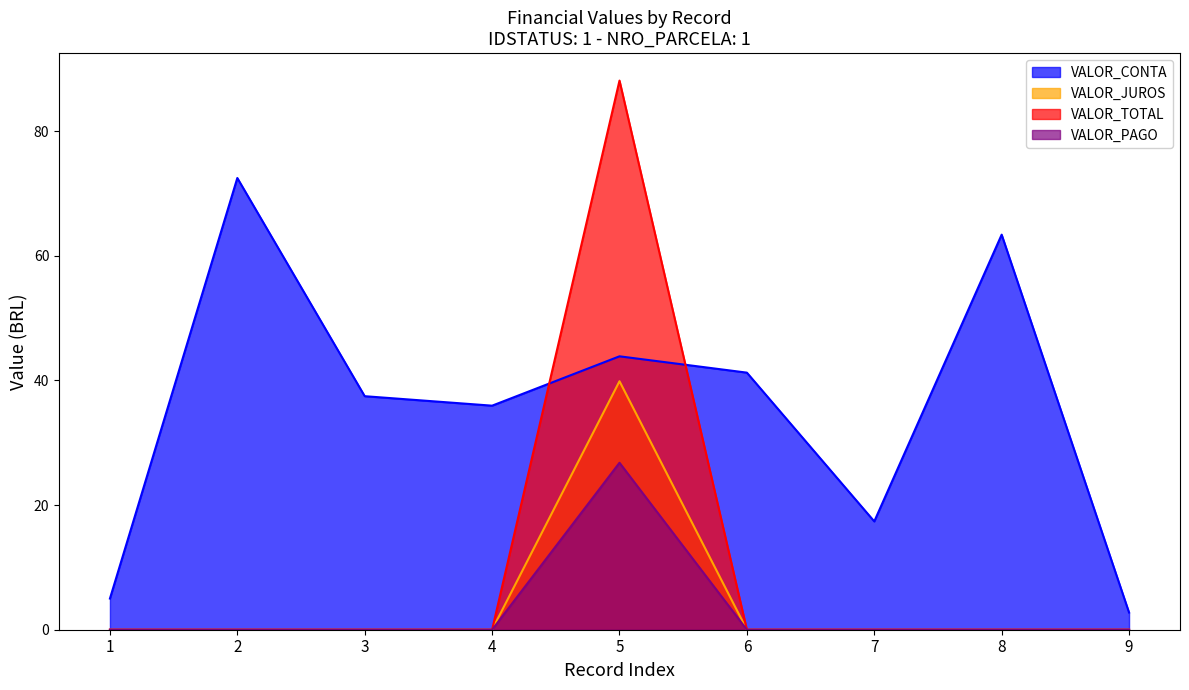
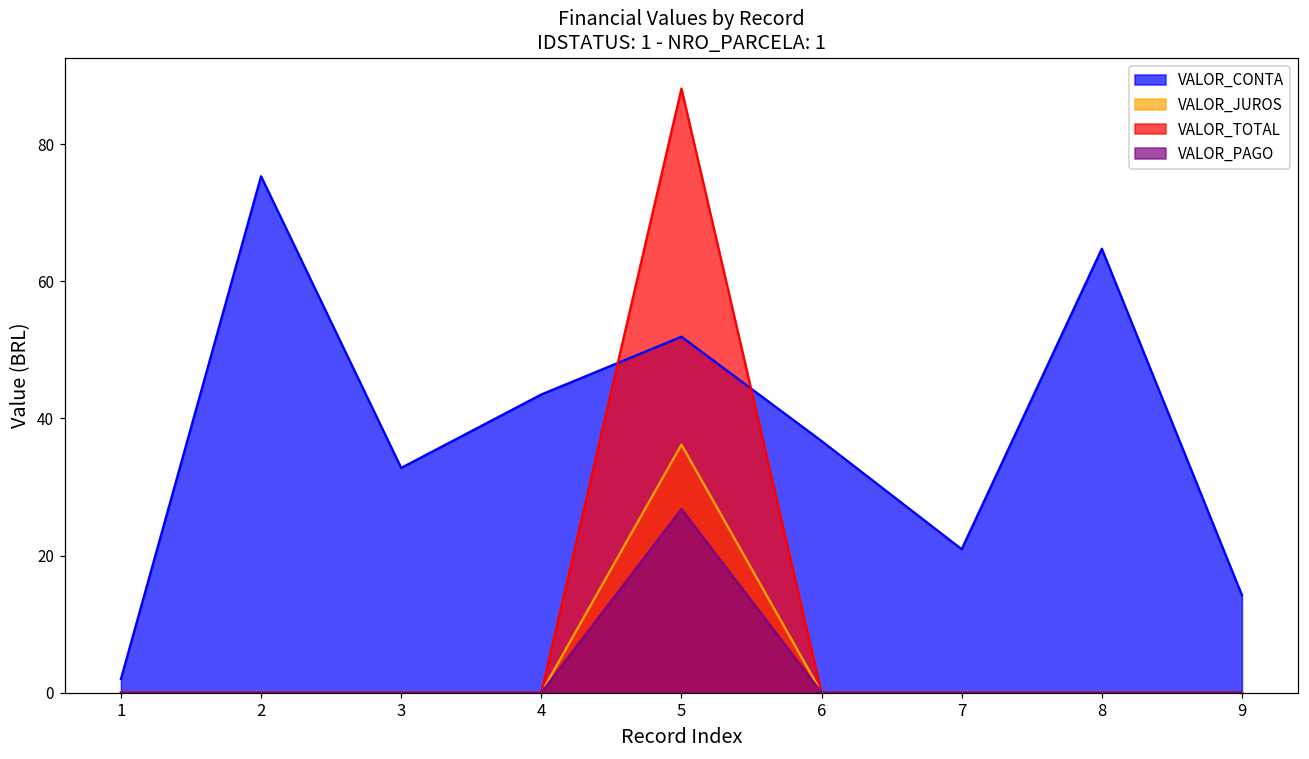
VALOR_CONTA, 1: 5 -> 2
VALOR_CONTA, 2: 72 -> 75
VALOR_CONTA, 3: 37 -> 33
VALOR_CONTA, 4: 36 -> 44
VALOR_CONTA, 5: 44 -> 52
VALOR_JUROS, 5: 40 -> 36
VALOR_CONTA, 6: 41 -> 37
VALOR_CONTA, 7: 17 -> 21
VALOR_CONTA, 8: 63 -> 65
VALOR_CONTA, 9: 3 -> 14
